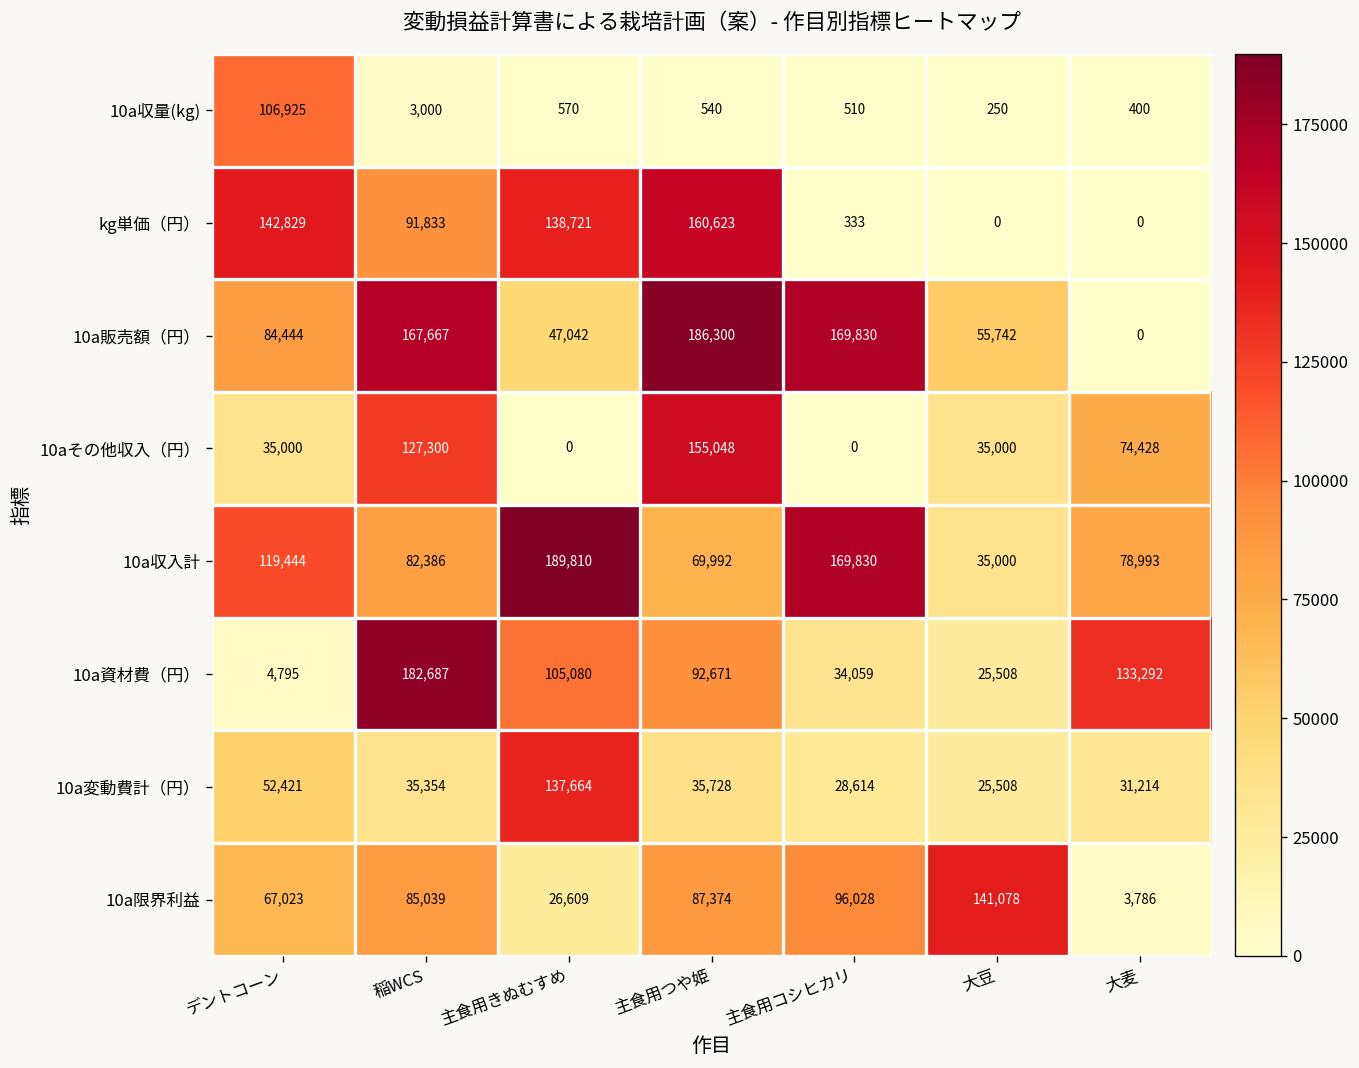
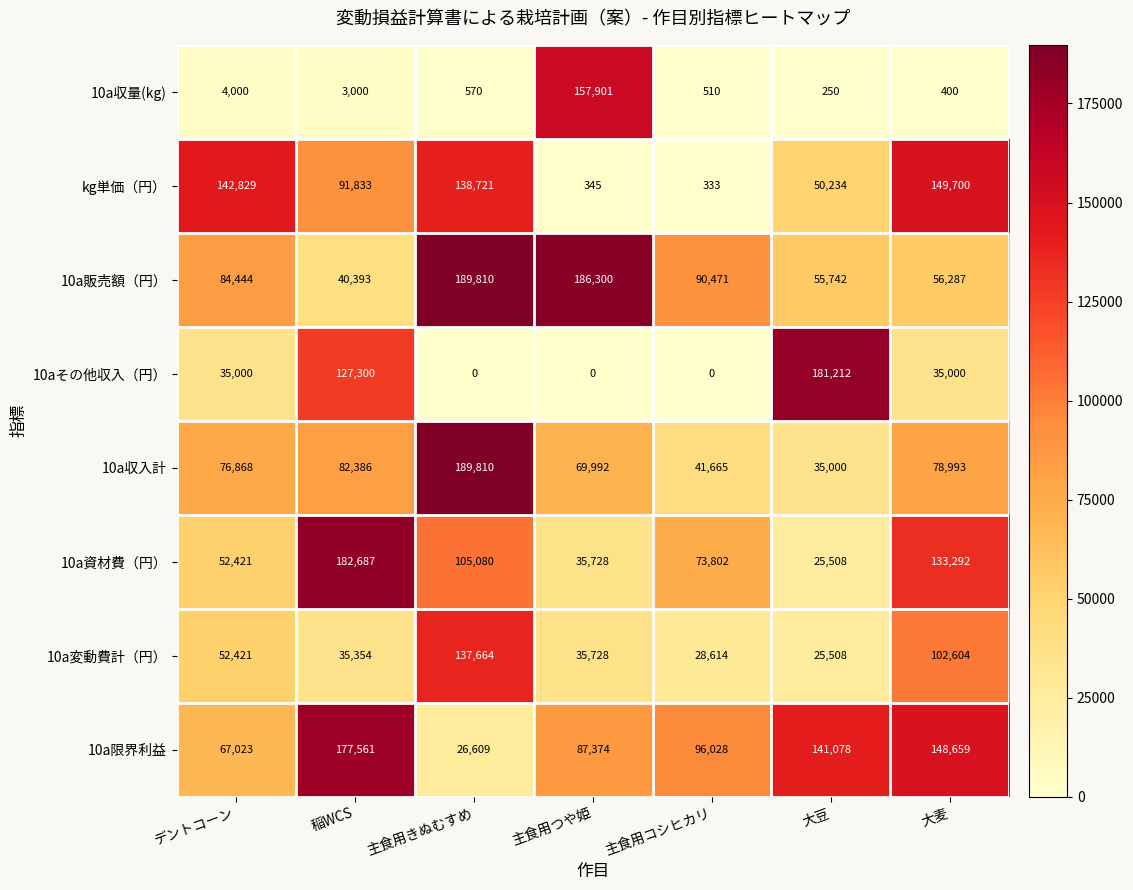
10a収量(kg), デントコーン: 106,925 -> 4,000
10a収量(kg), 主食用つや姫: 540 -> 157,901
kg単価（円）, 主食用つや姫: 160,623 -> 345
kg単価（円）, 大豆: 0 -> 50,234
kg単価（円）, 大麦: 0 -> 149,700
10a販売額（円）, 稲WCS: 167,667 -> 40,393
10a販売額（円）, 主食用きぬむすめ: 47,042 -> 189,810
10a販売額（円）, 主食用コシヒカリ: 169,830 -> 90,471
10a販売額（円）, 大麦: 0 -> 56,287
10aその他収入（円）, 主食用つや姫: 155,048 -> 0
10aその他収入（円）, 大豆: 35,000 -> 181,212
10aその他収入（円）, 大麦: 74,428 -> 35,000
10a収入計, デントコーン: 119,444 -> 76,868
10a収入計, 主食用コシヒカリ: 169,830 -> 41,665
10a資材費（円）, デントコーン: 4,795 -> 52,421
10a資材費（円）, 主食用つや姫: 92,671 -> 35,728
10a資材費（円）, 主食用コシヒカリ: 34,059 -> 73,802
10a変動費計（円）, 大麦: 31,214 -> 102,604
10a限界利益, 稲WCS: 85,039 -> 177,561
10a限界利益, 大麦: 3,786 -> 148,659
